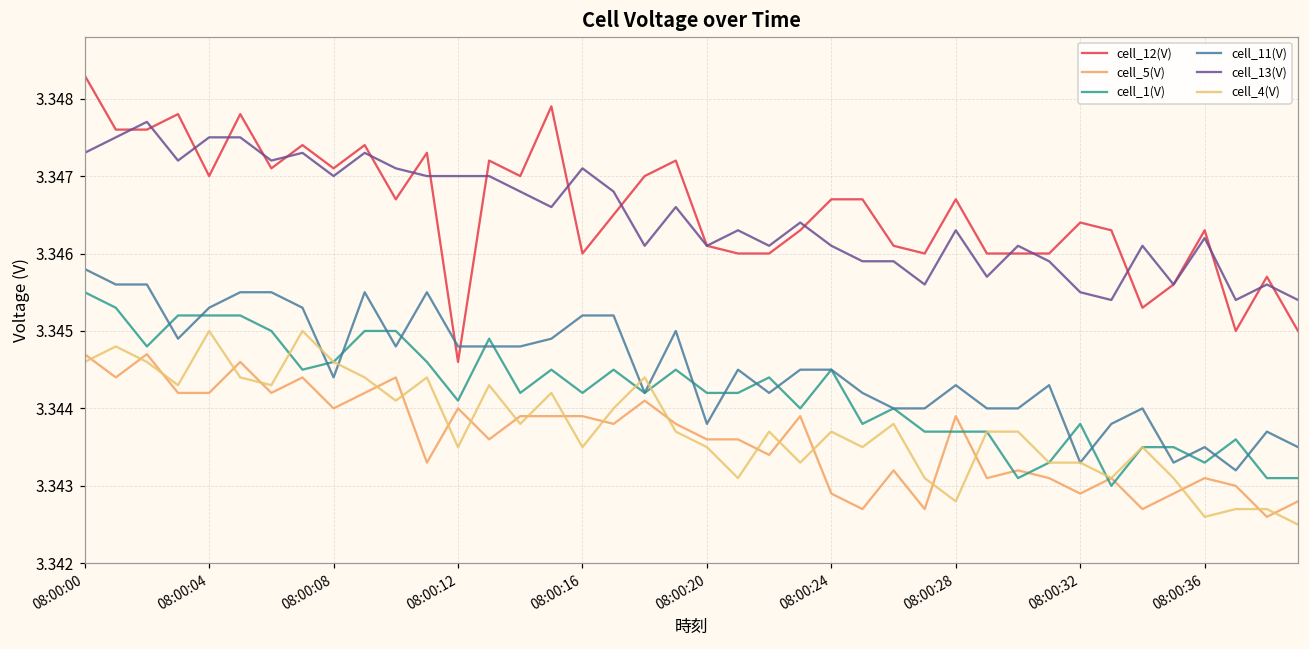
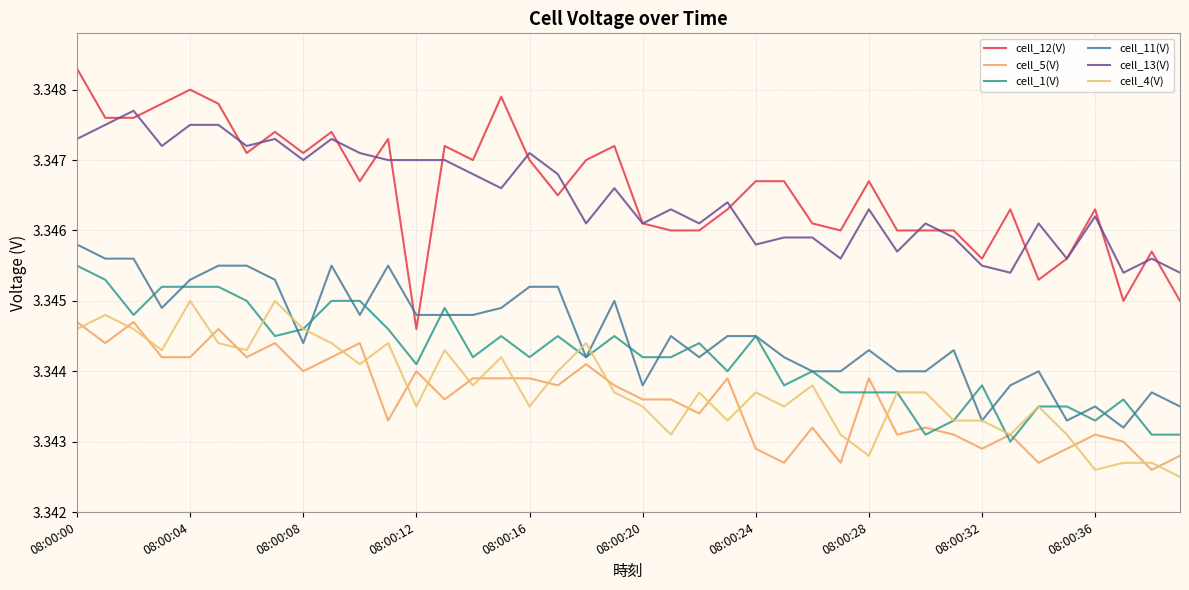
cell_12(V), 08:00:04: 3.347 -> 3.348
cell_12(V), 08:00:16: 3.346 -> 3.347
cell_13(V), 08:00:24: 3.3461 -> 3.3458
cell_12(V), 08:00:32: 3.3464 -> 3.3456
